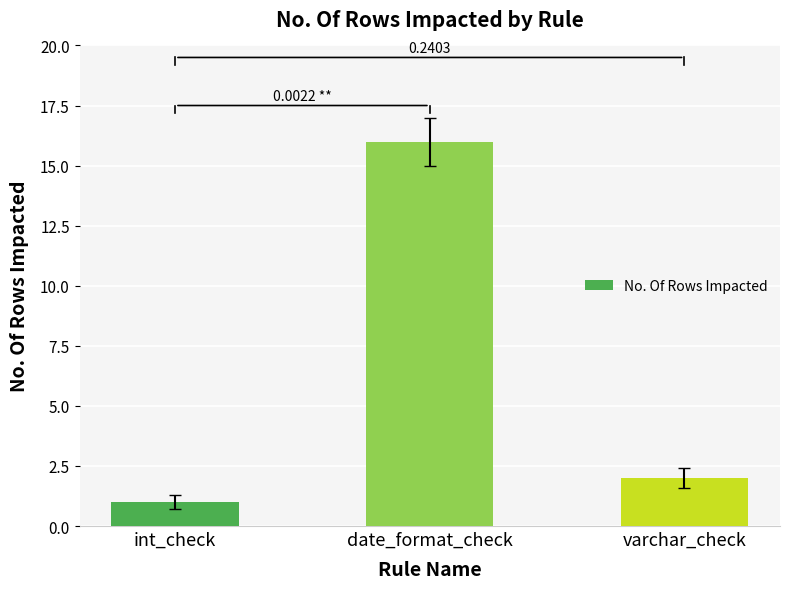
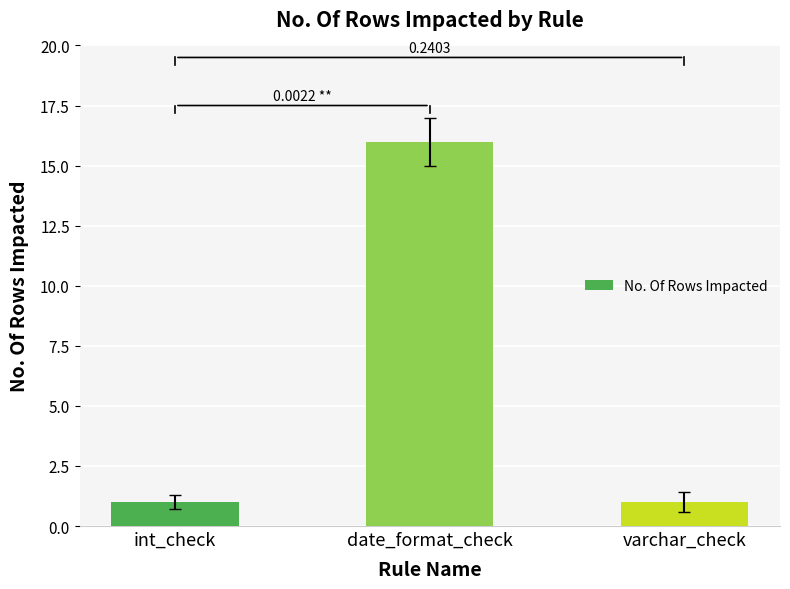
No. Of Rows Impacted, varchar_check: 2 -> 1
